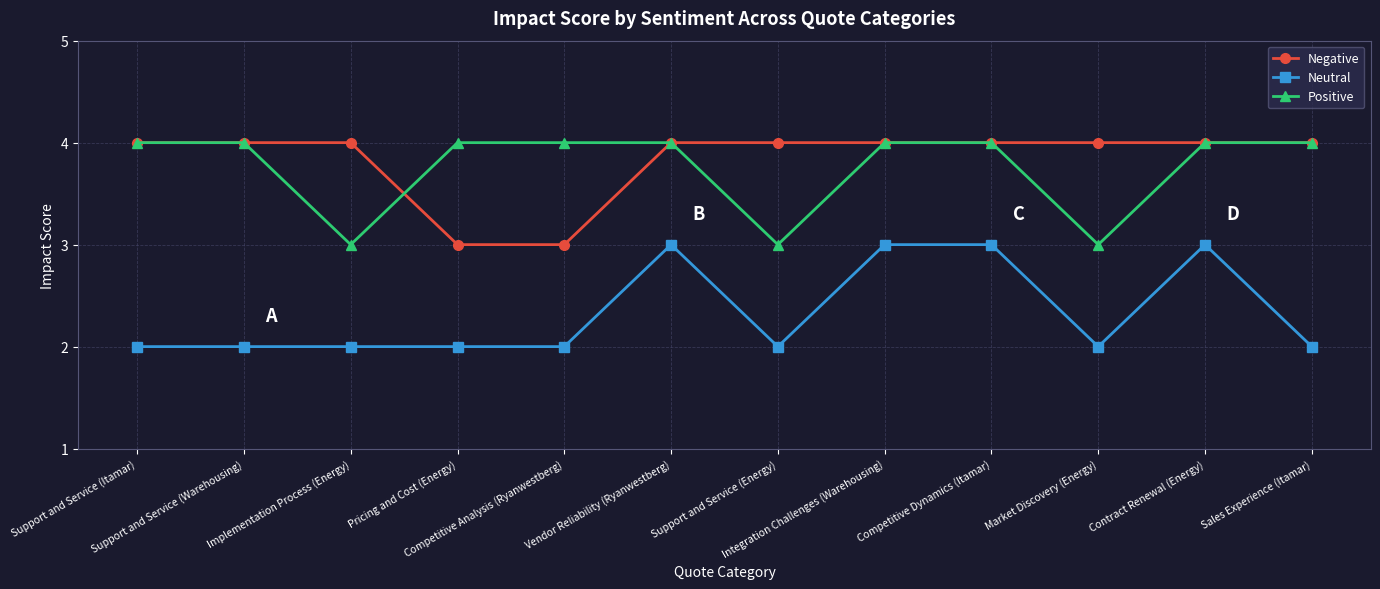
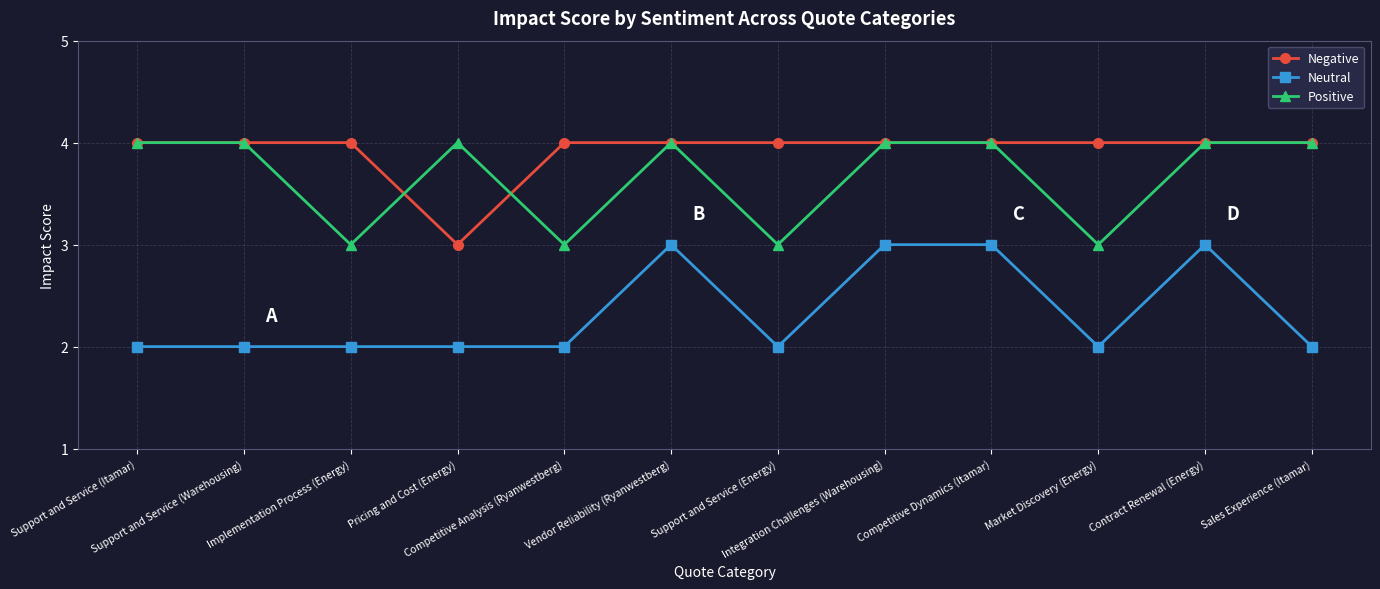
Negative, Competitive Analysis (Ryanwestberg): 3 -> 4
Positive, Competitive Analysis (Ryanwestberg): 4 -> 3
